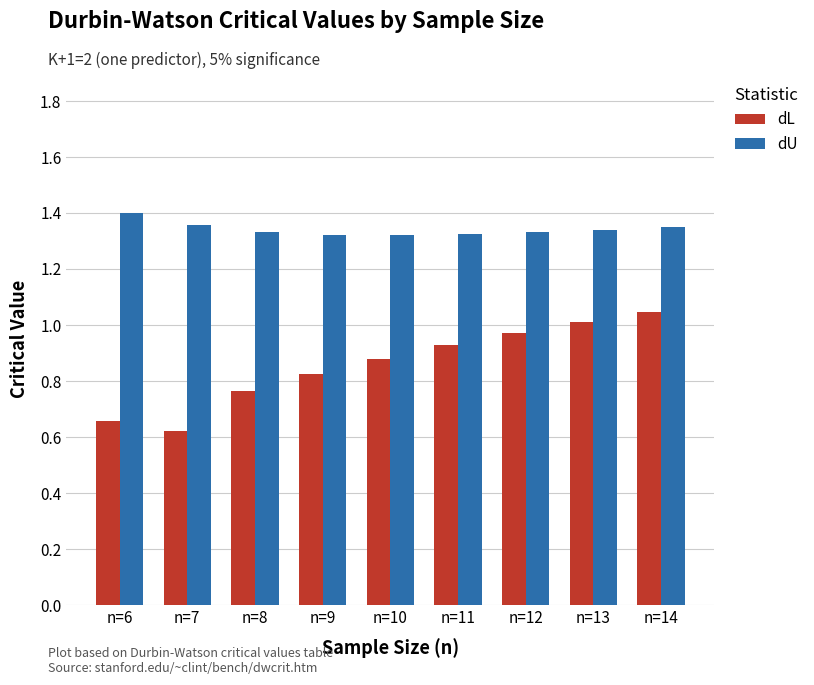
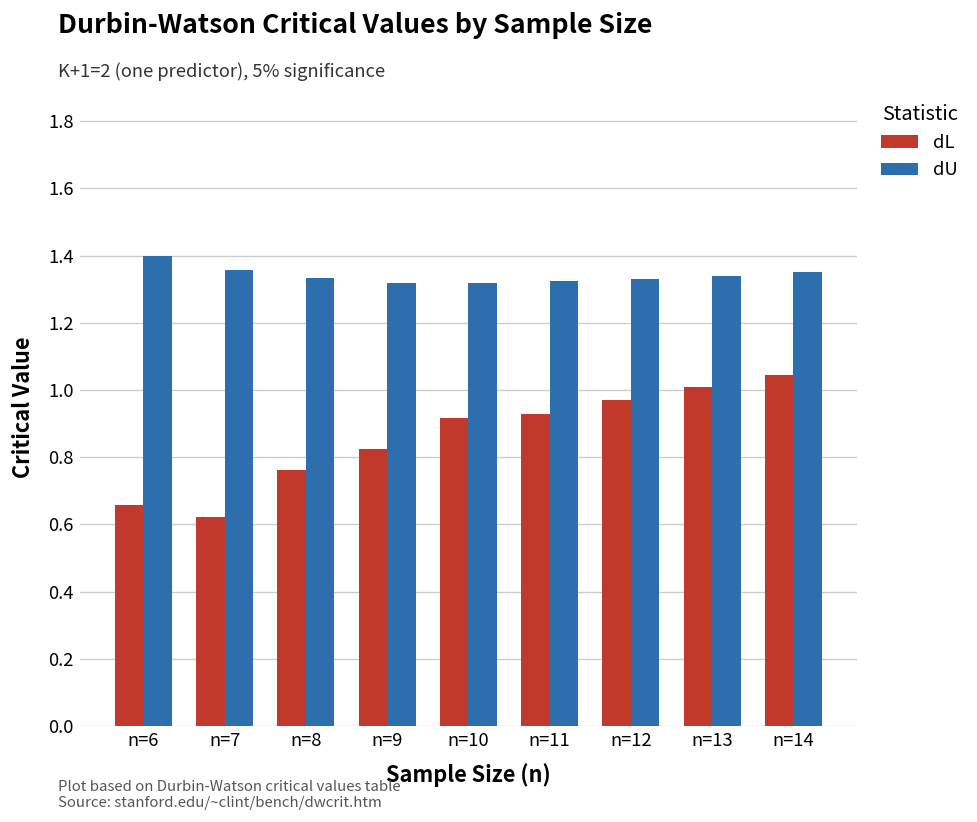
dL, n=10: 0.88 -> 0.92
